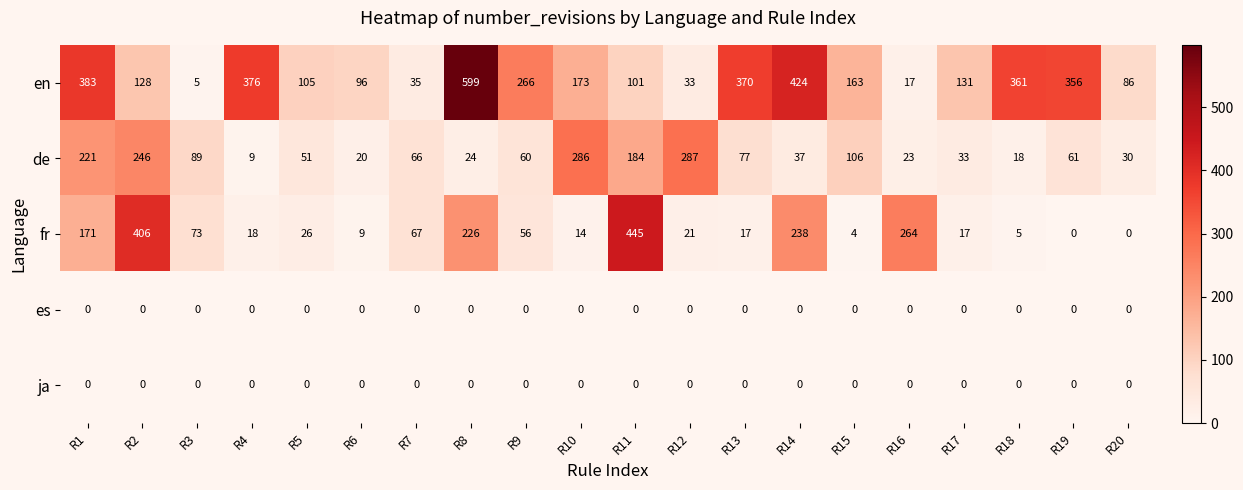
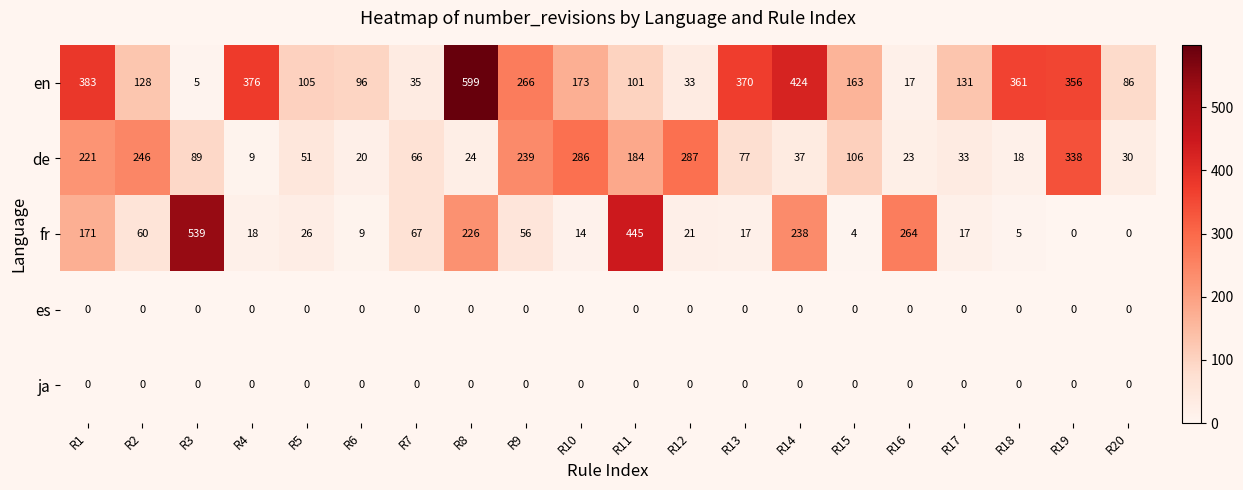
de, R9: 60 -> 239
de, R19: 61 -> 338
fr, R2: 406 -> 60
fr, R3: 73 -> 539
